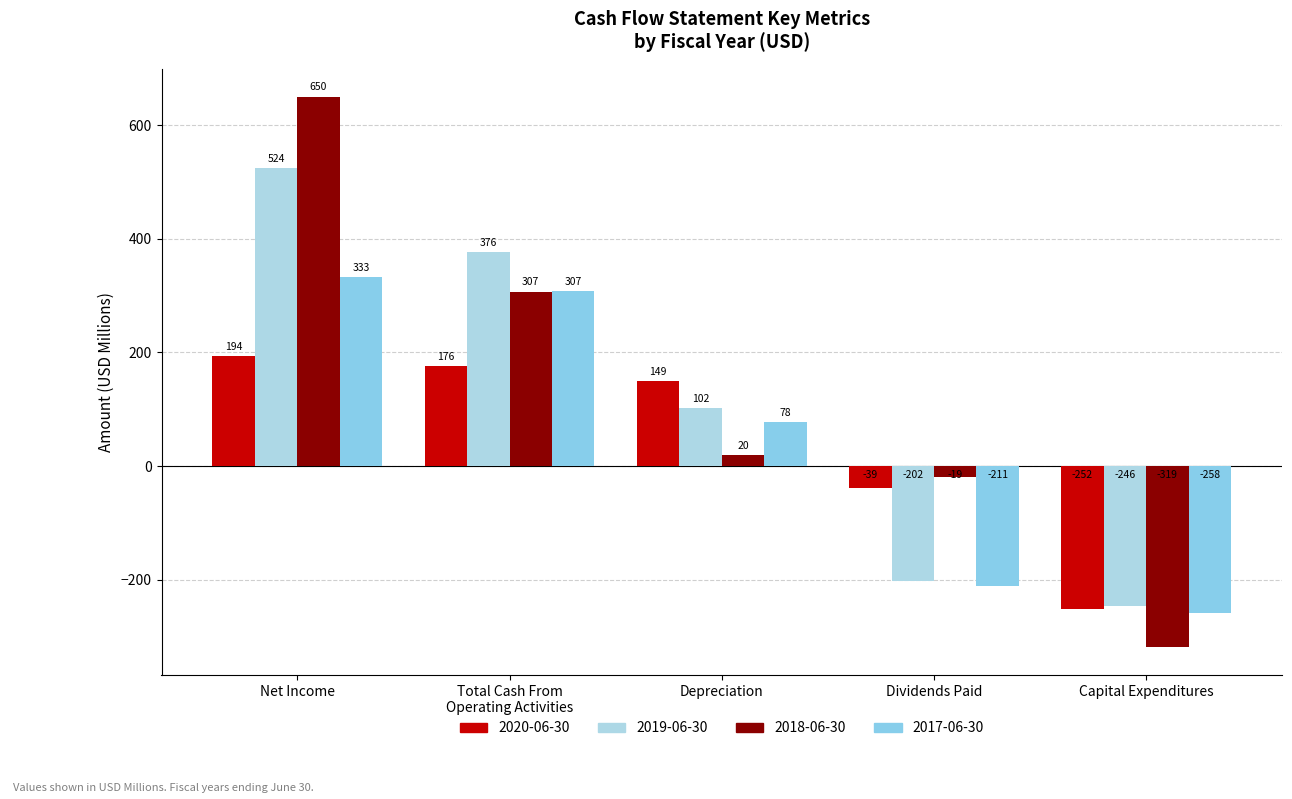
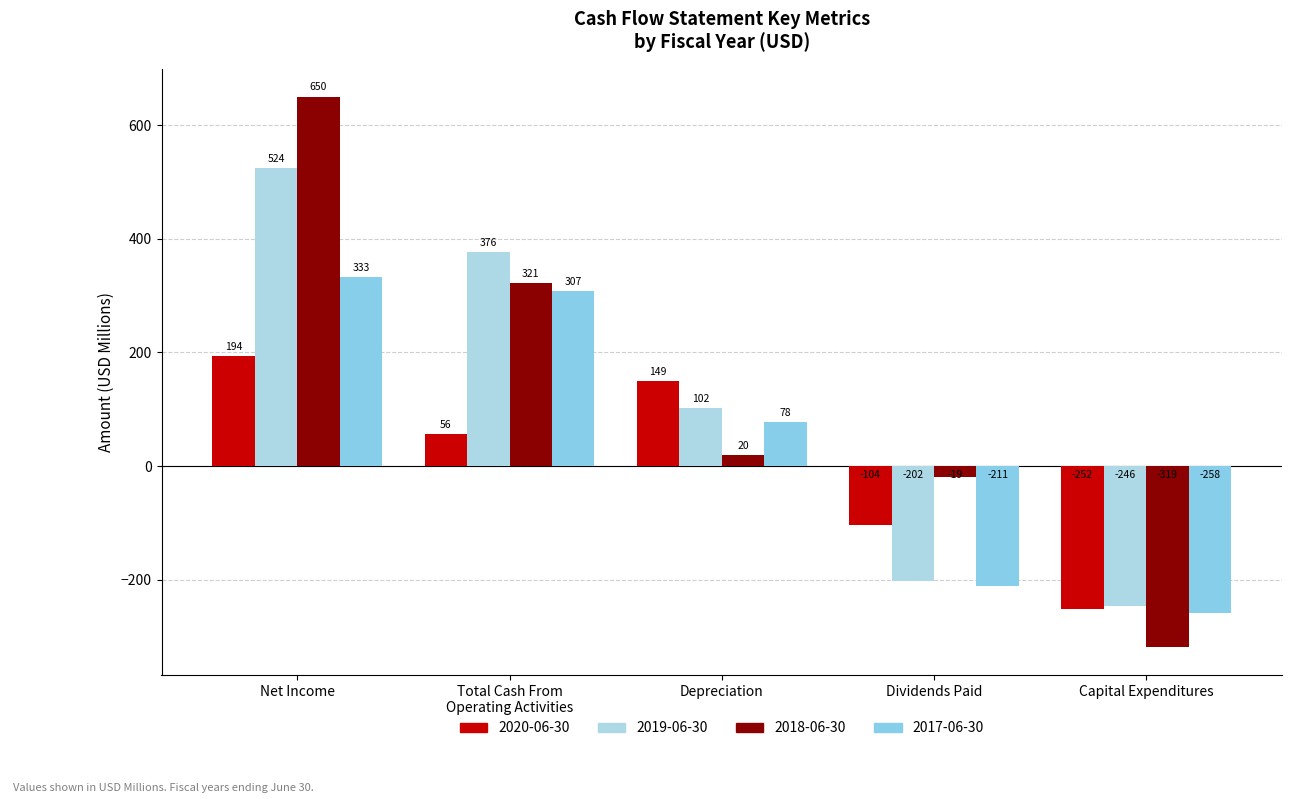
2020-06-30, Total Cash From Operating Activities: 176 -> 56
2018-06-30, Total Cash From Operating Activities: 307 -> 321
2020-06-30, Dividends Paid: -39 -> -104
